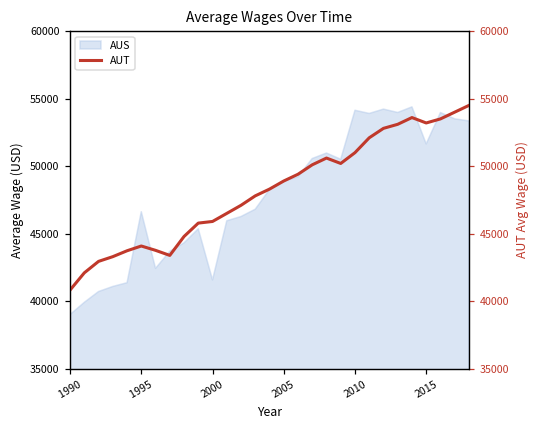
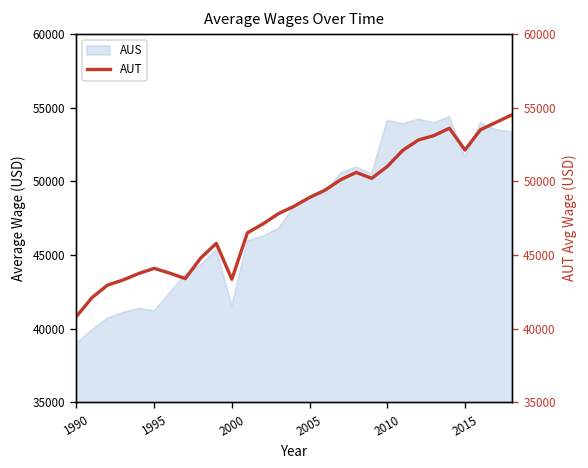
AUS, 1995: 46600 -> 41200
AUT, 2000: 45900 -> 43300
AUT, 2015: 53200 -> 52100
